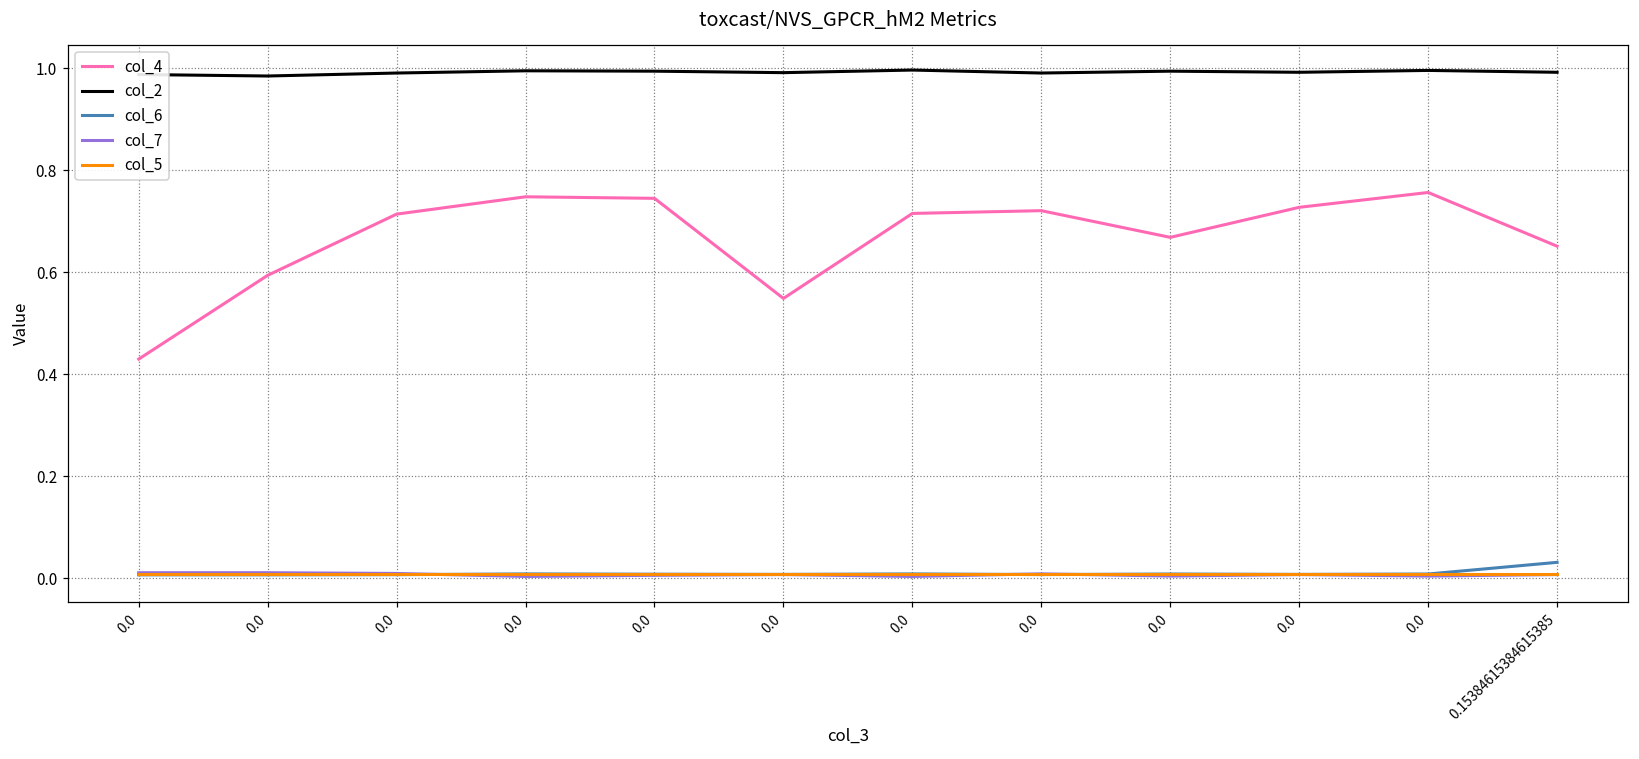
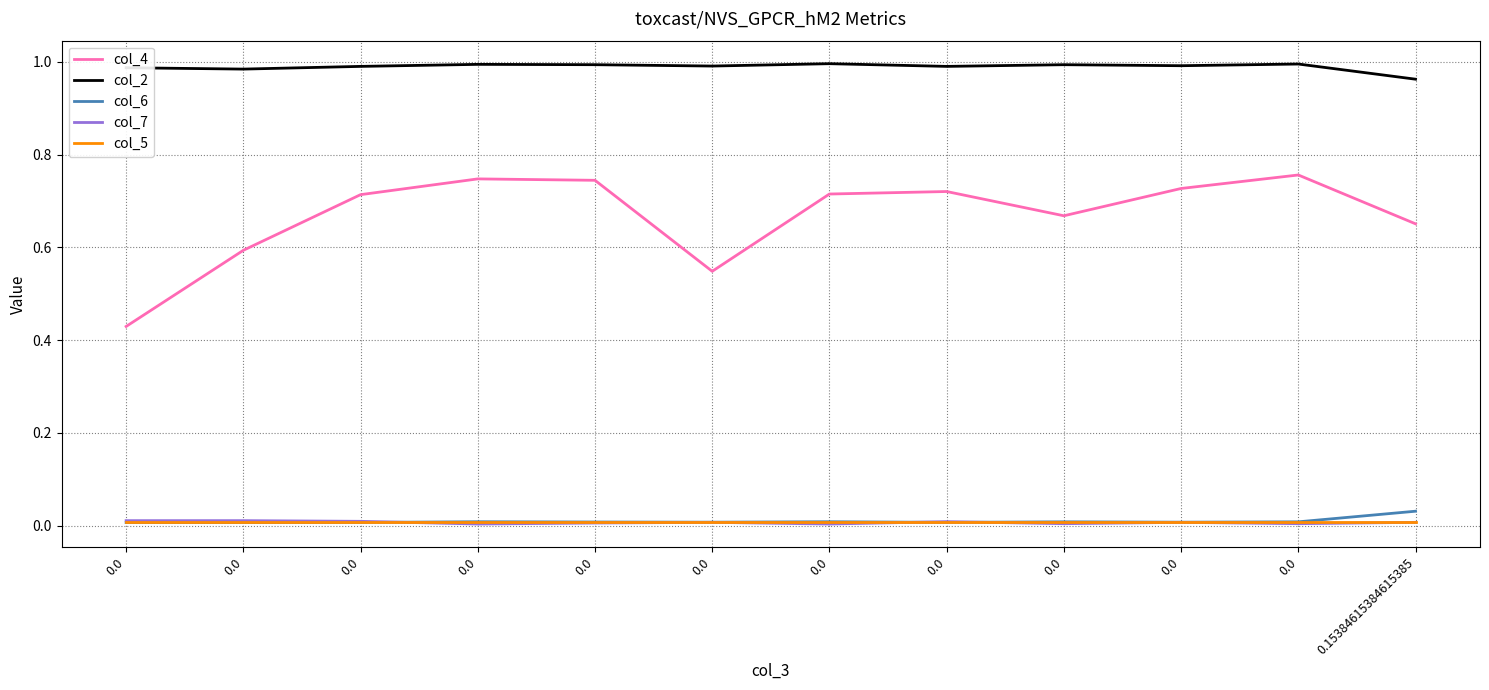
col_2, 0.15384615384615385: 0.99 -> 0.96
